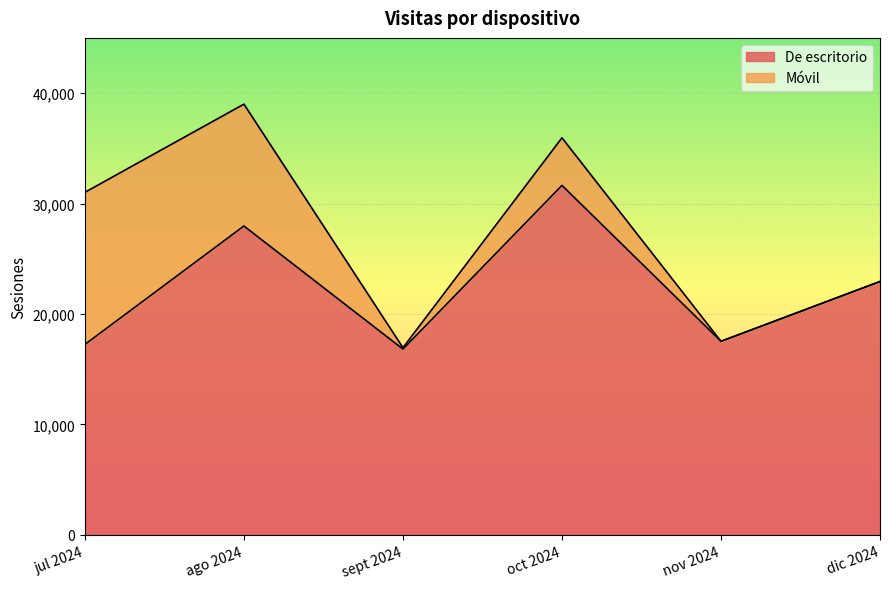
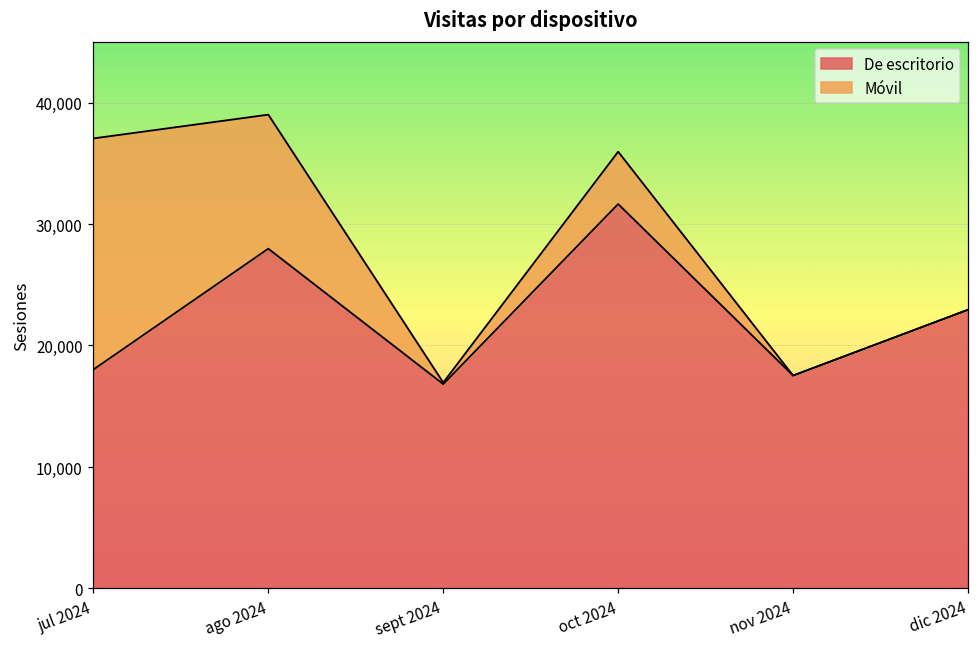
De escritorio, jul 2024: 17,200 -> 18,000
Móvil, jul 2024: 13,800 -> 19,000
